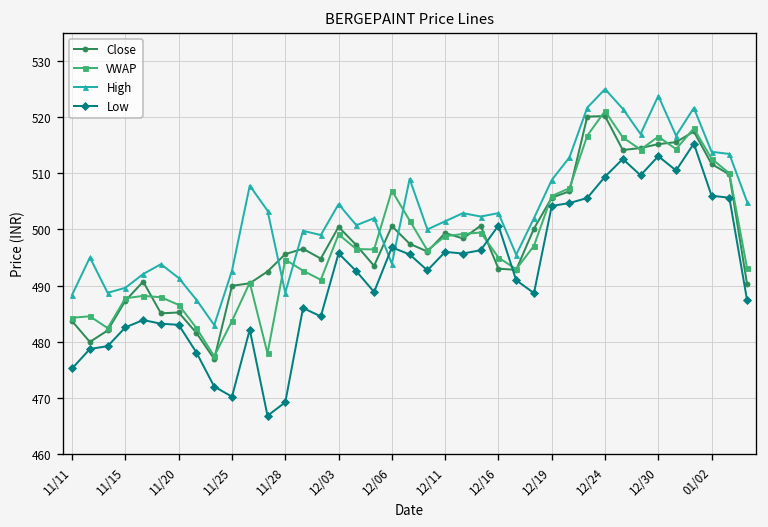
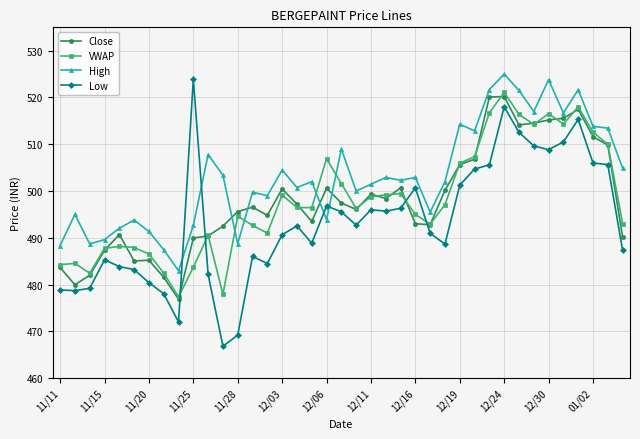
Low, 11/11: 475 -> 479
Low, 11/15: 483 -> 485
Low, 11/20: 483 -> 480
Low, 11/25: 470 -> 524
Low, 12/03: 496 -> 491
High, 12/19: 509 -> 514
Low, 12/19: 504 -> 501
Low, 12/24: 509 -> 518
Low, 12/30: 513 -> 509
